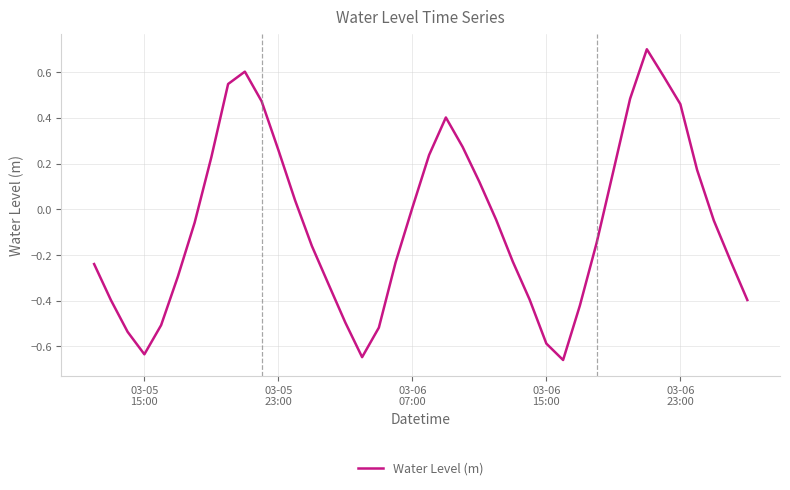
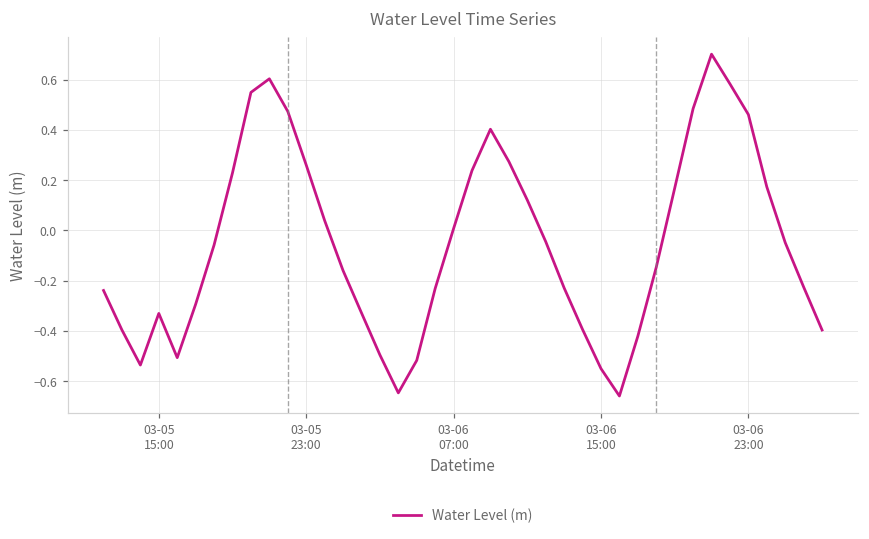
03-05 15:00: -0.63 -> -0.33
03-06 15:00: -0.59 -> -0.55
